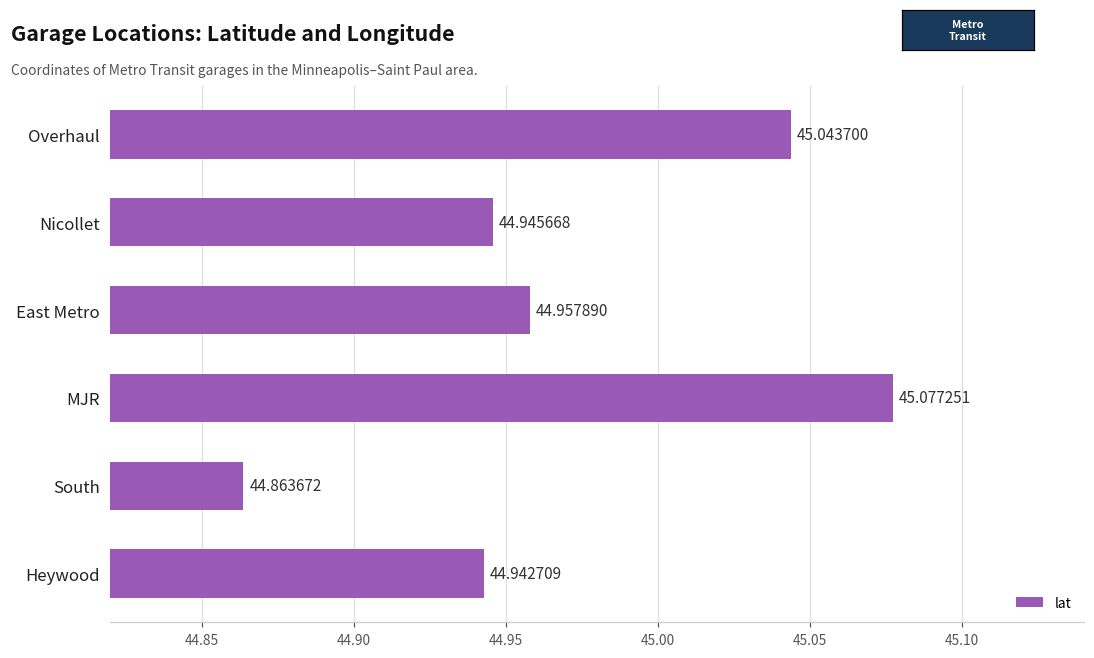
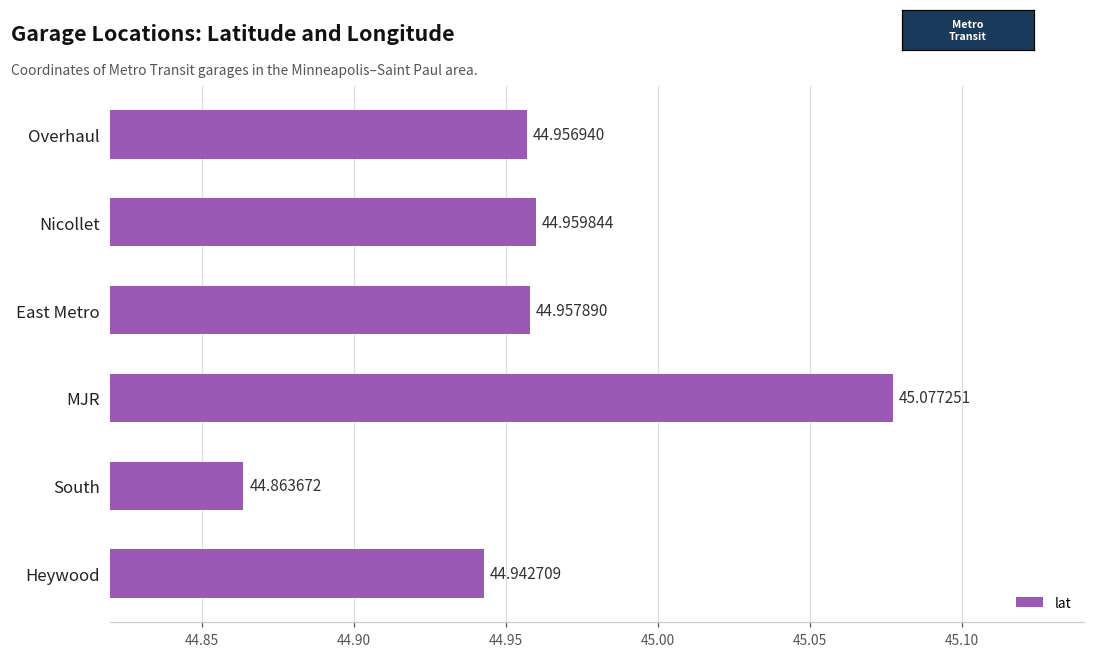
Overhaul: 45.043700 -> 44.956940
Nicollet: 44.945668 -> 44.959844
